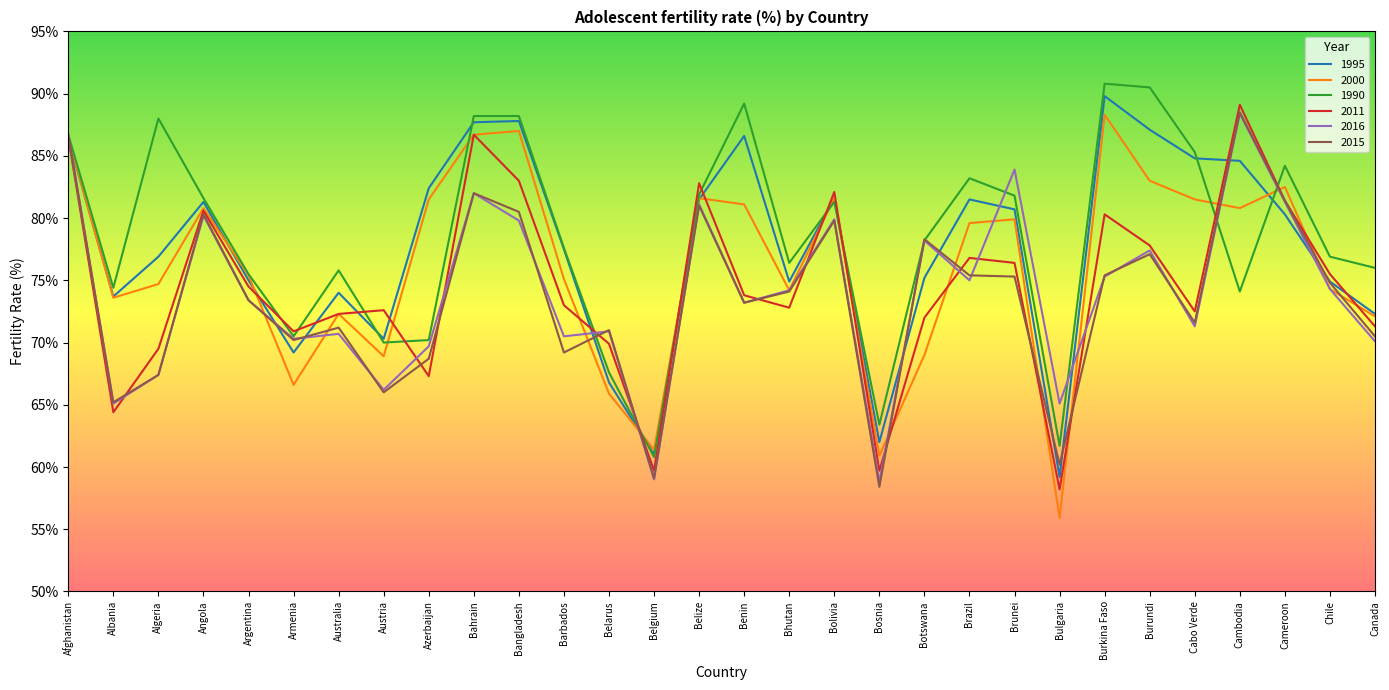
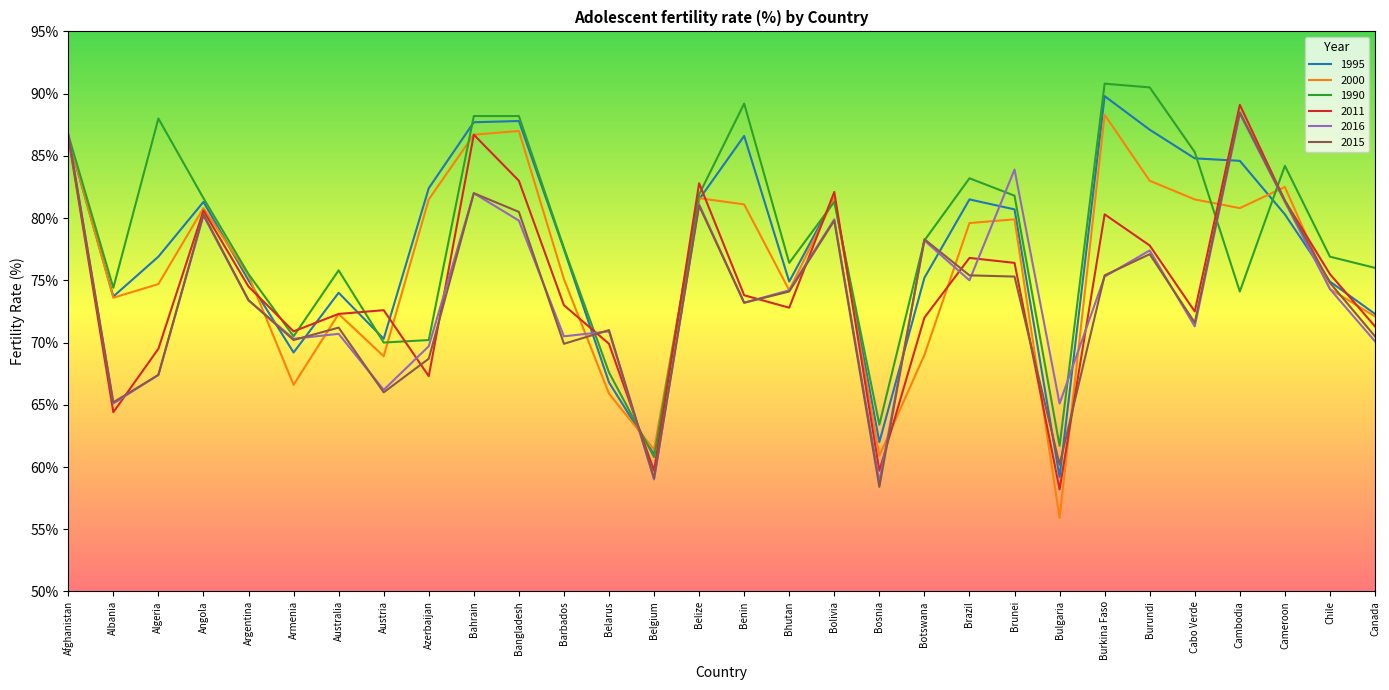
2015, Barbados: 69.2% -> 69.9%
